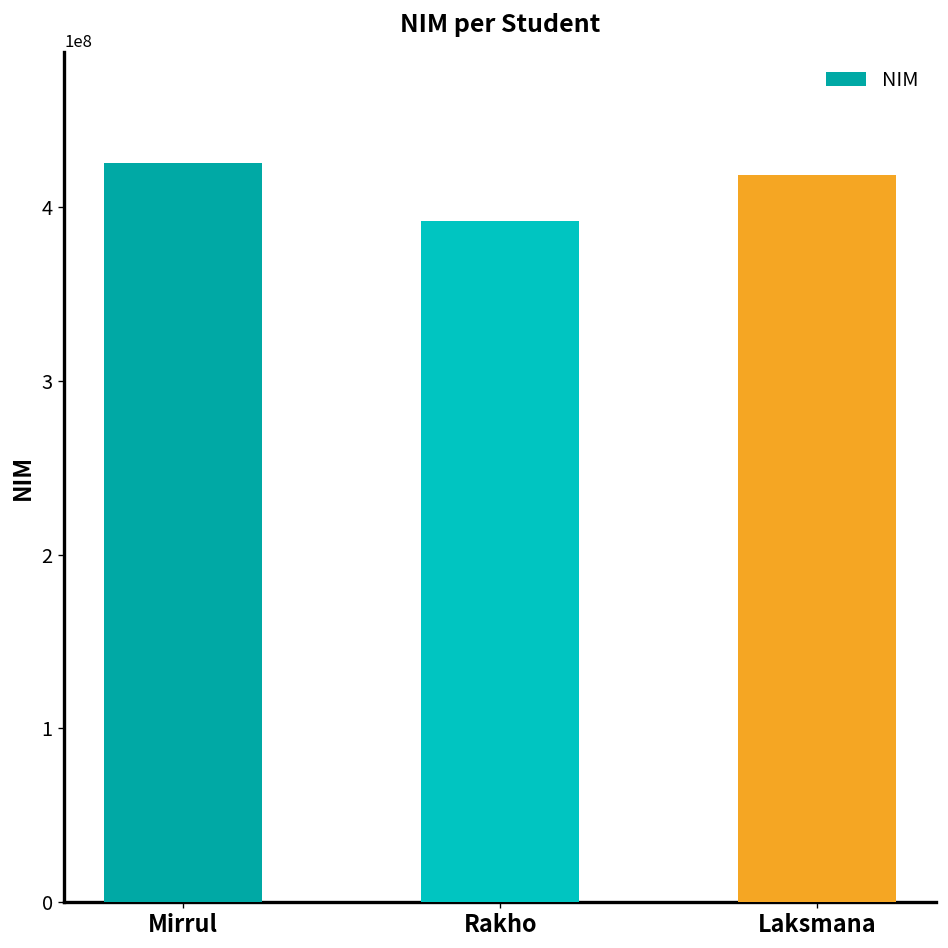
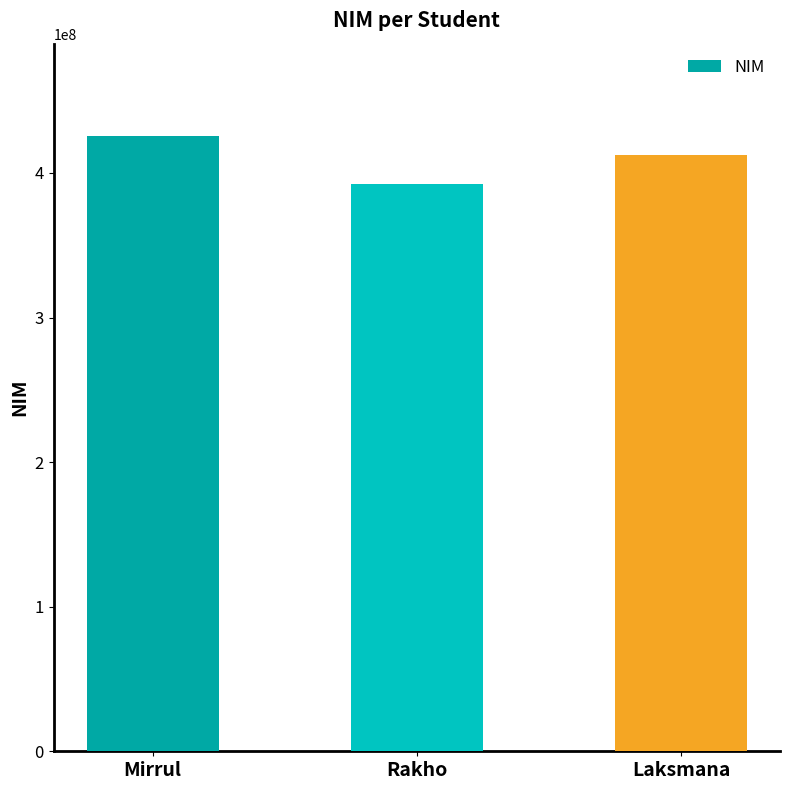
Laksmana: 419000000 -> 412000000
